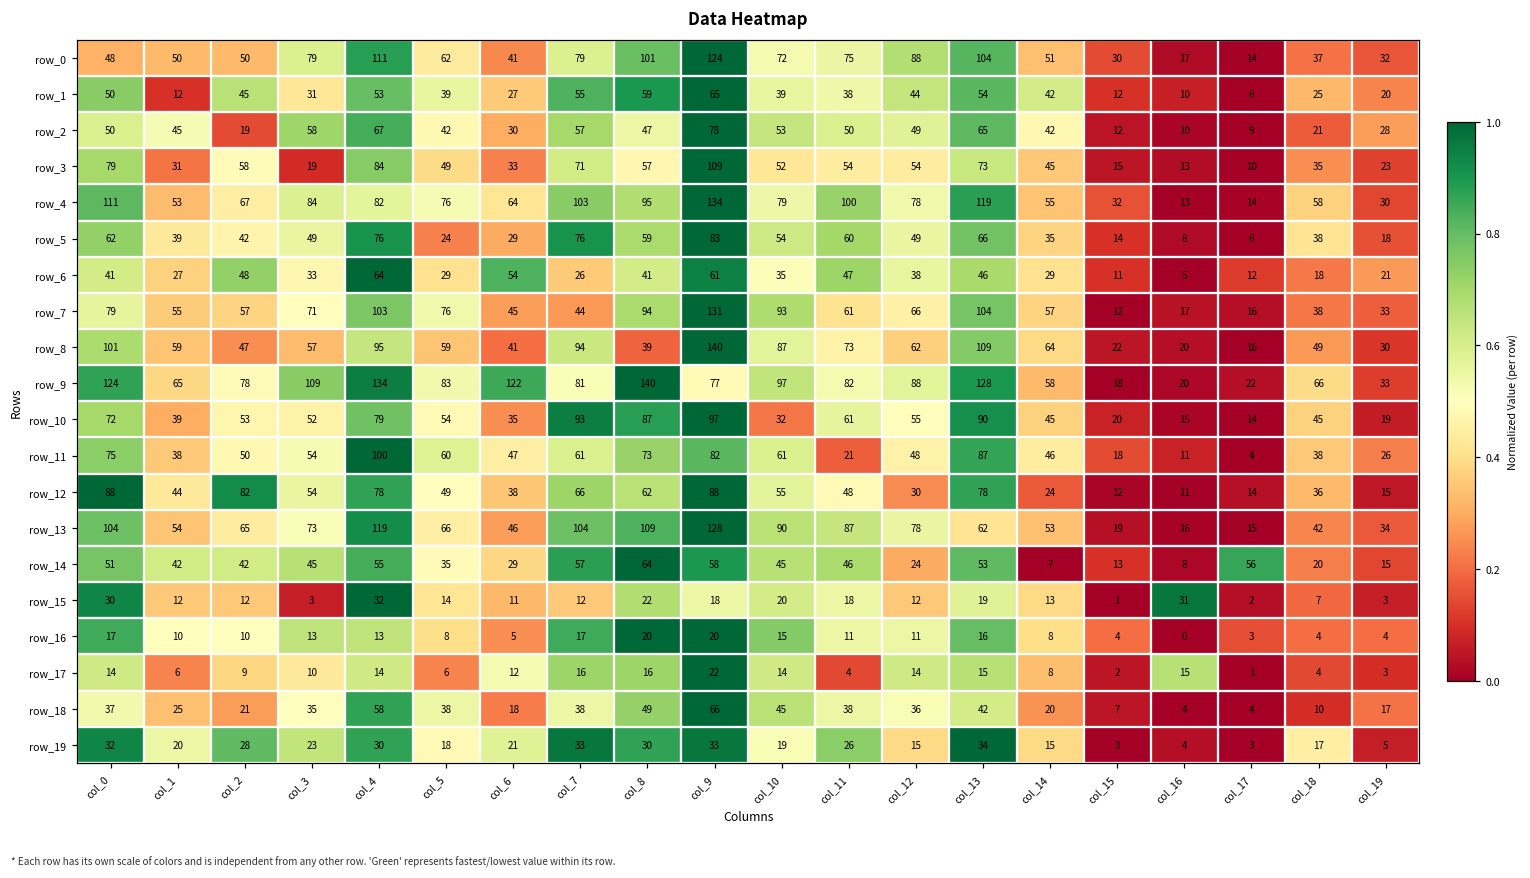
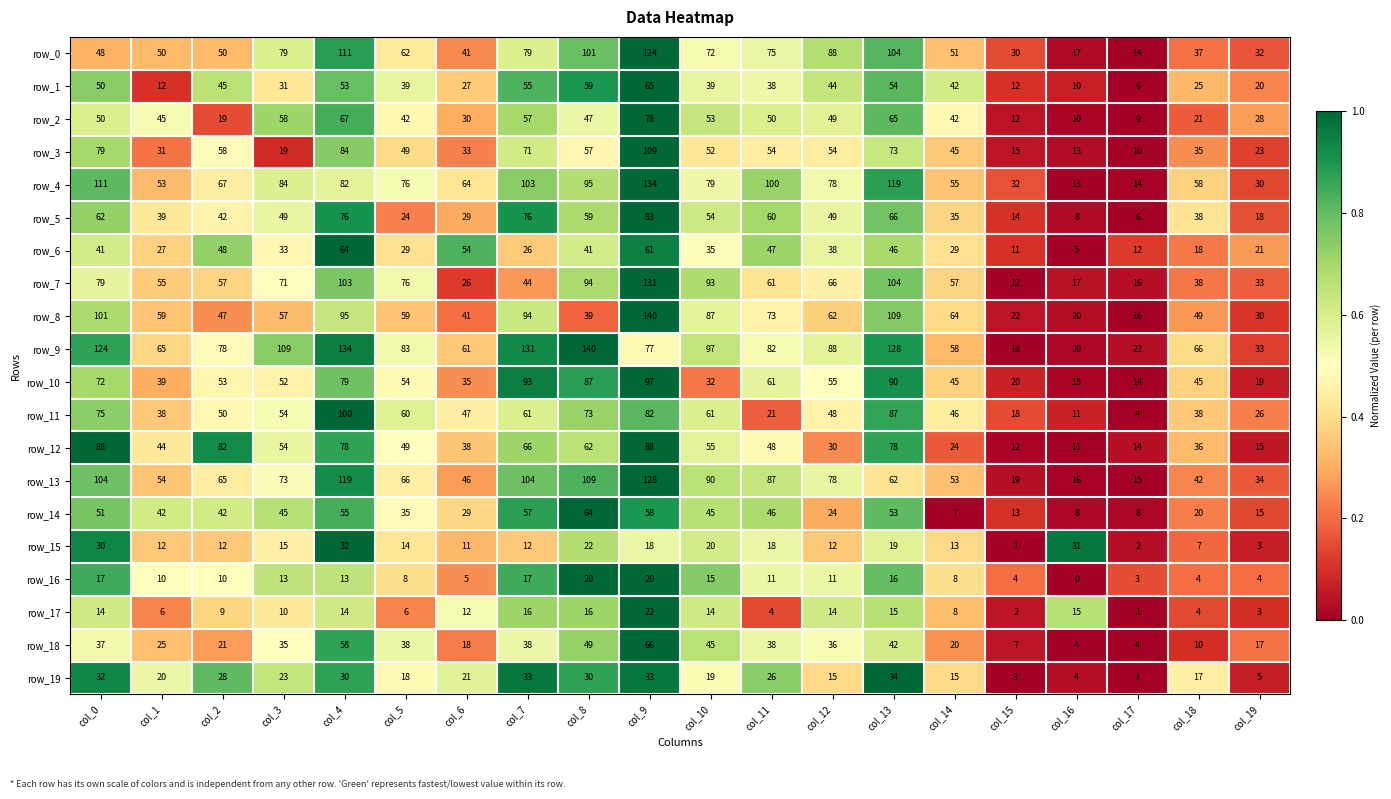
row_7, col_6: 45 -> 26
row_9, col_6: 122 -> 61
row_9, col_7: 81 -> 131
row_14, col_17: 56 -> 8
row_15, col_3: 3 -> 15
